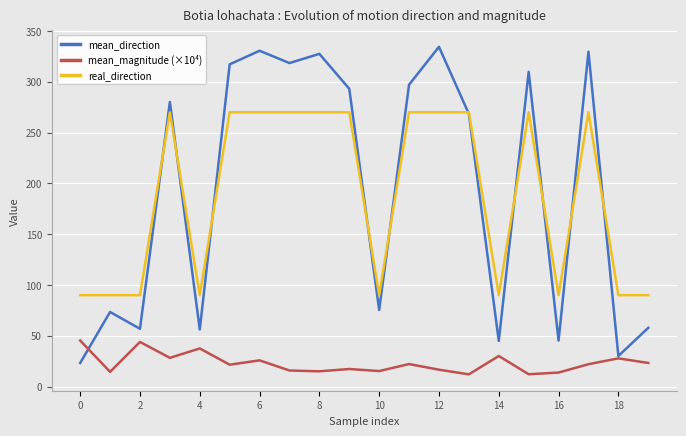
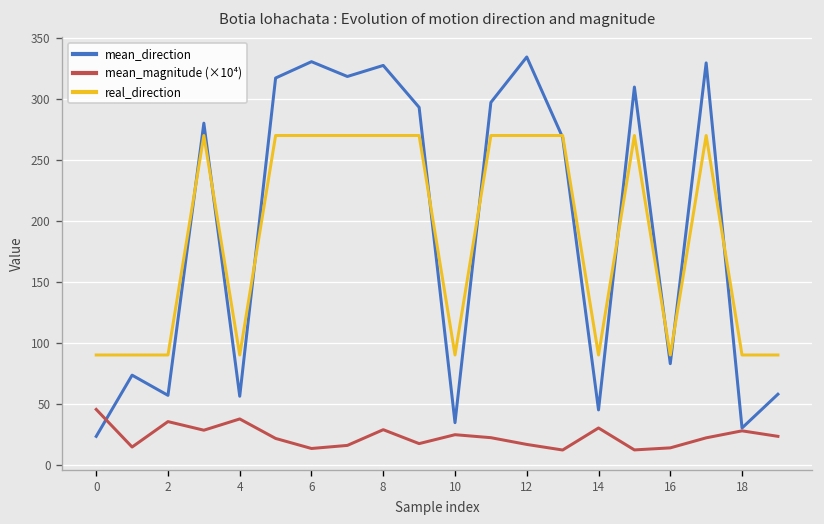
mean_magnitude (×10⁴), 2: 44 -> 35
mean_magnitude (×10⁴), 6: 26 -> 13
mean_magnitude (×10⁴), 8: 15 -> 29
mean_direction, 10: 75 -> 35
mean_magnitude (×10⁴), 10: 15 -> 25
mean_direction, 16: 45 -> 83
